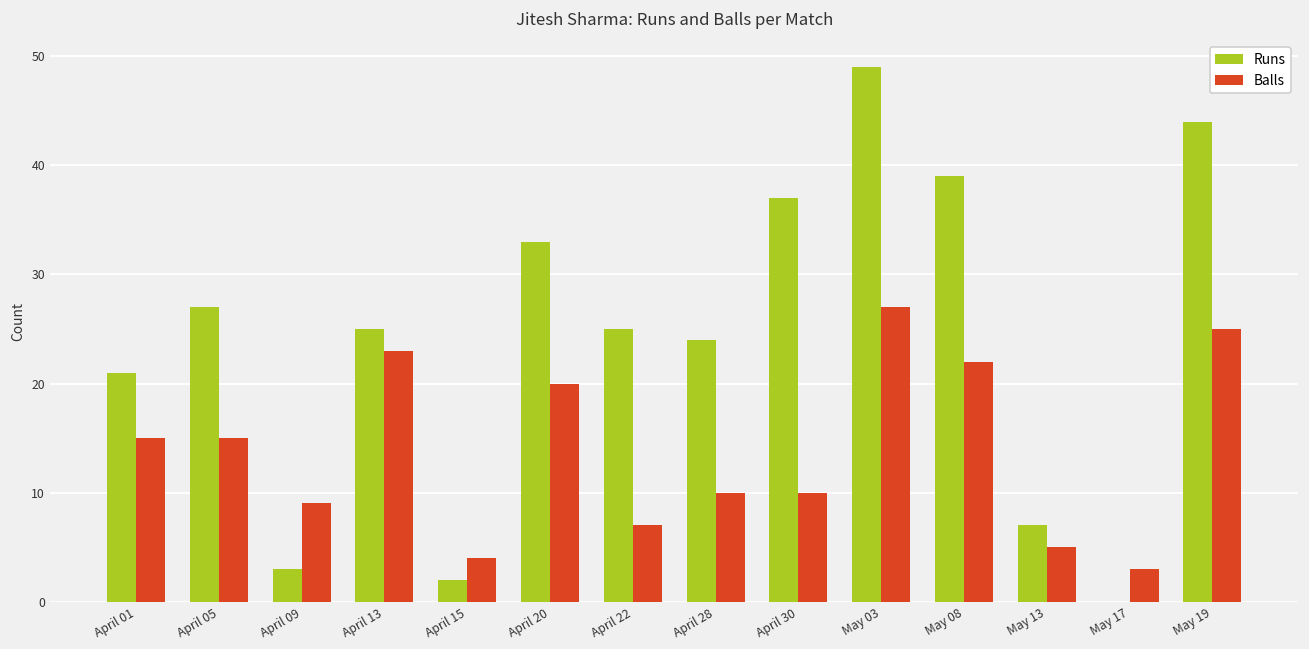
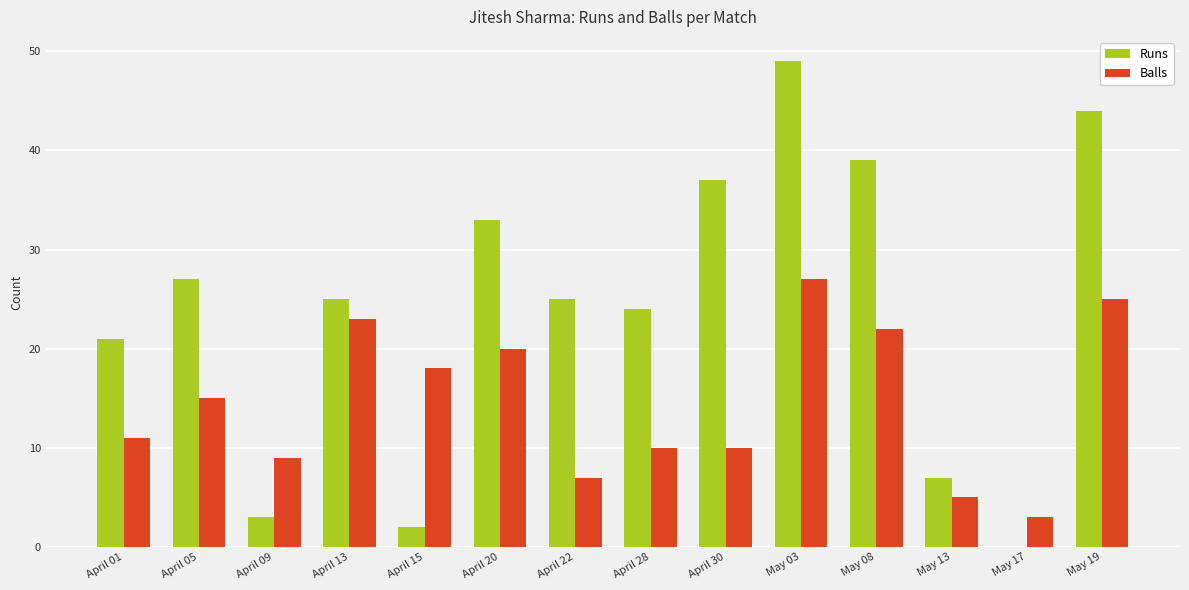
Balls, April 01: 15 -> 11
Balls, April 15: 4 -> 18
